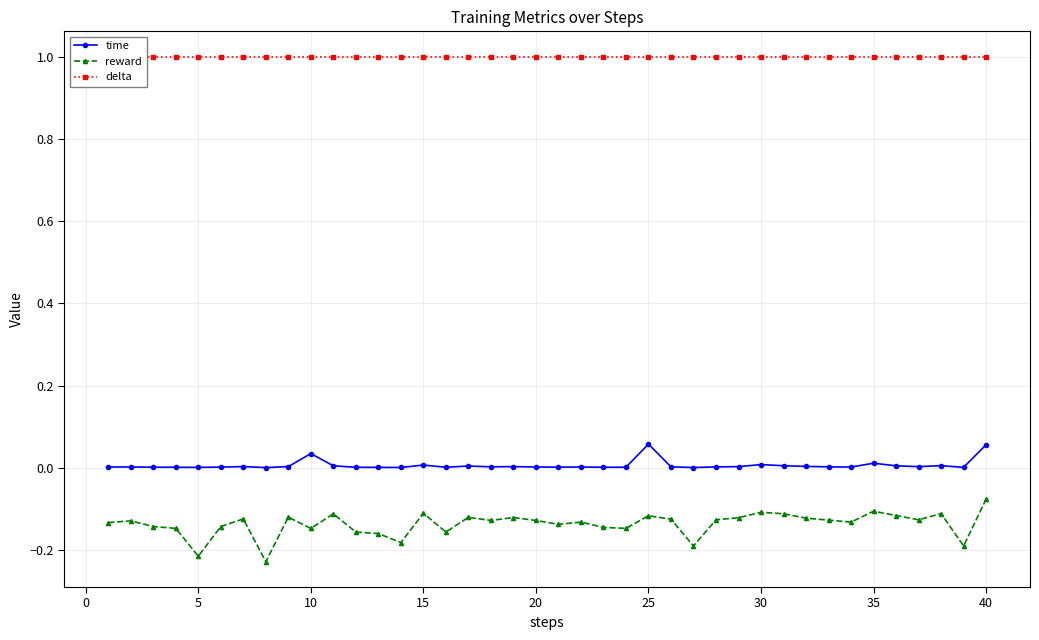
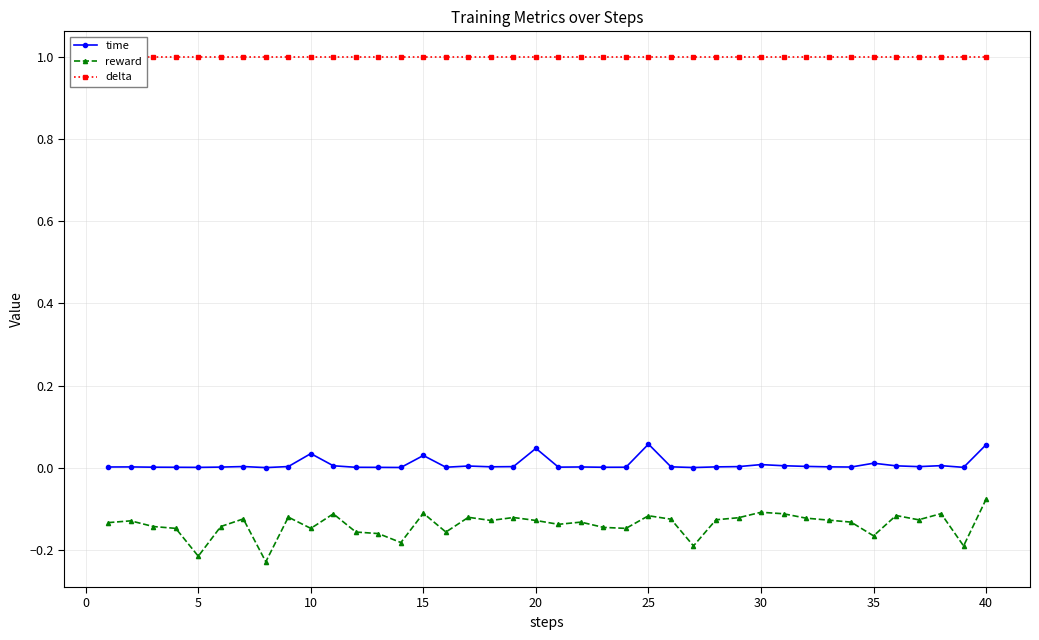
time, 15: 0.01 -> 0.03
time, 20: 0.00 -> 0.05
reward, 35: -0.11 -> -0.17
